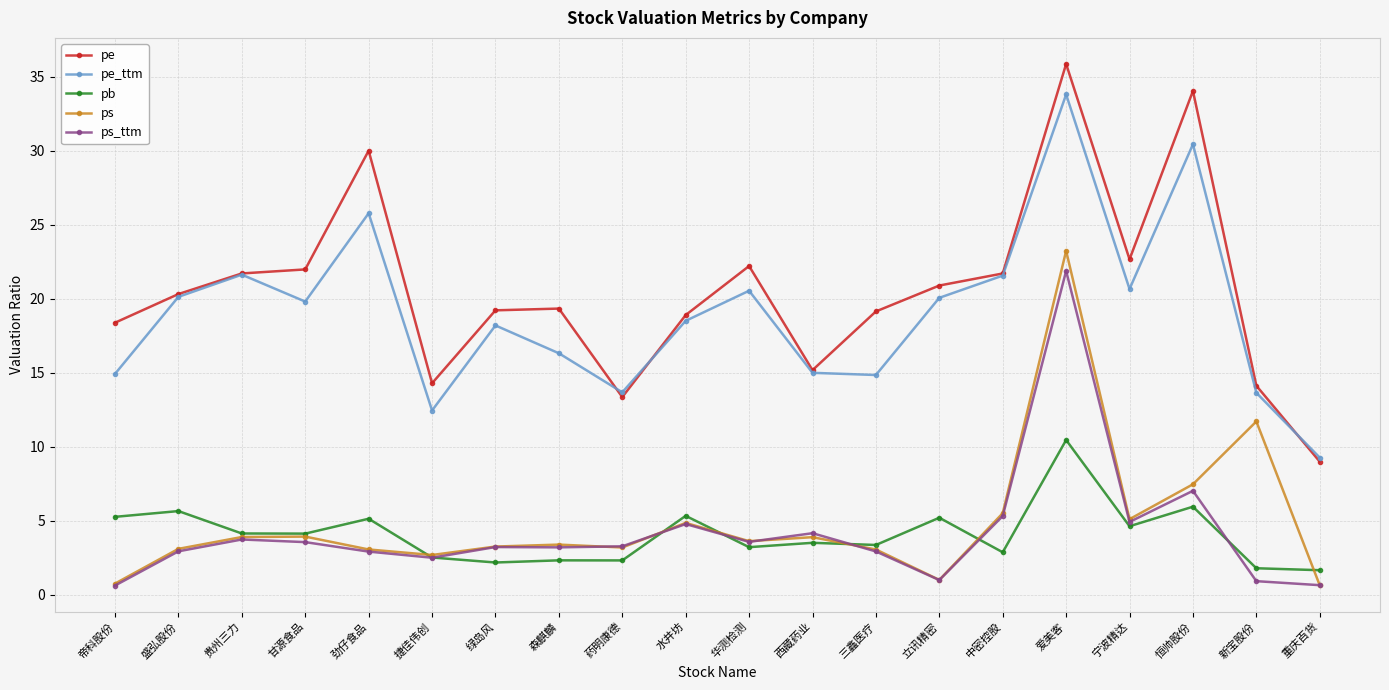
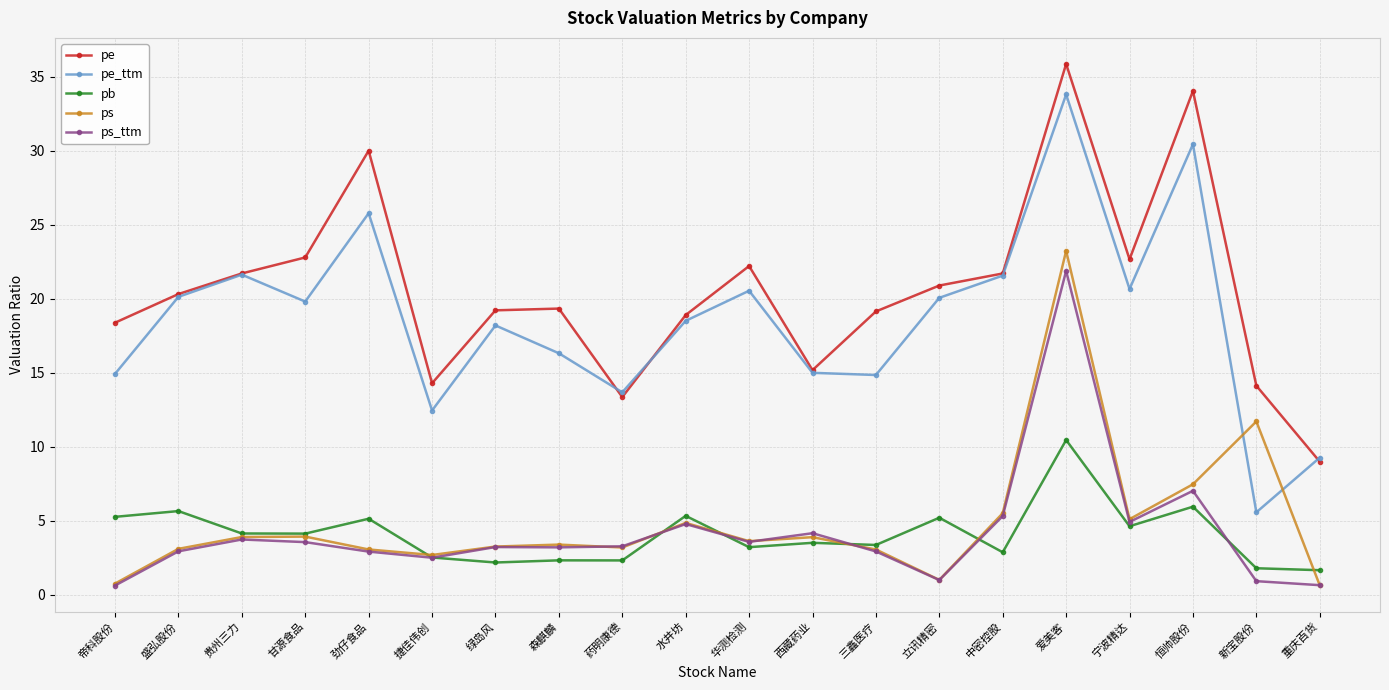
pe, 甘源食品: 22.0 -> 22.8
pe_ttm, 新宝股份: 13.6 -> 5.6
